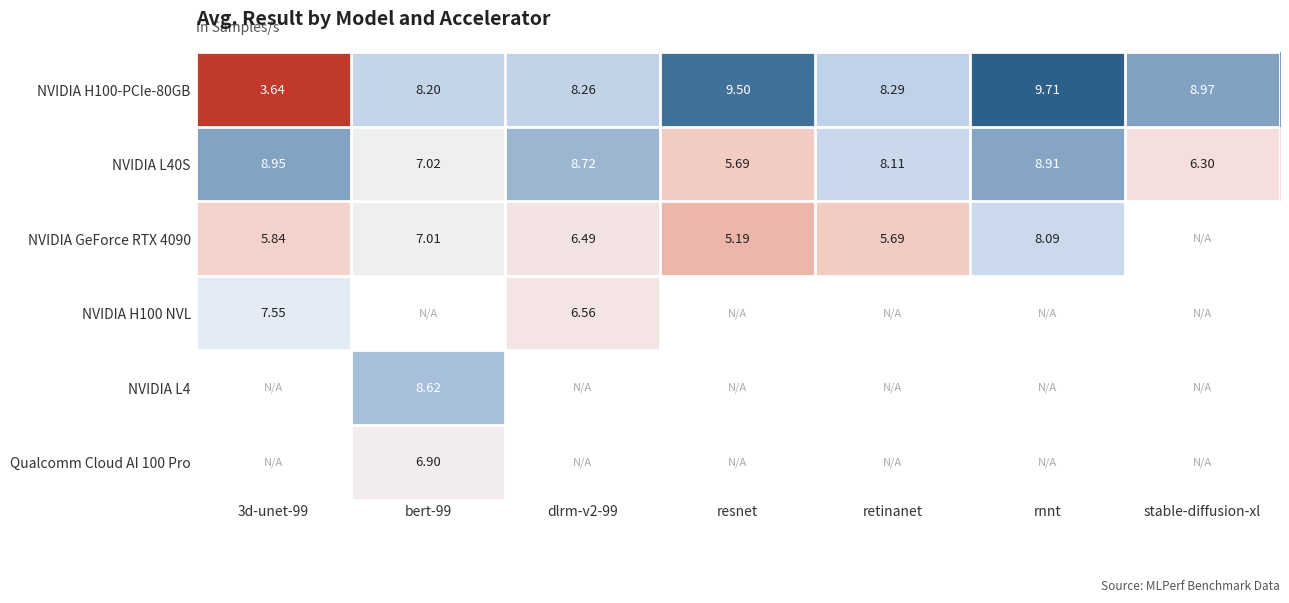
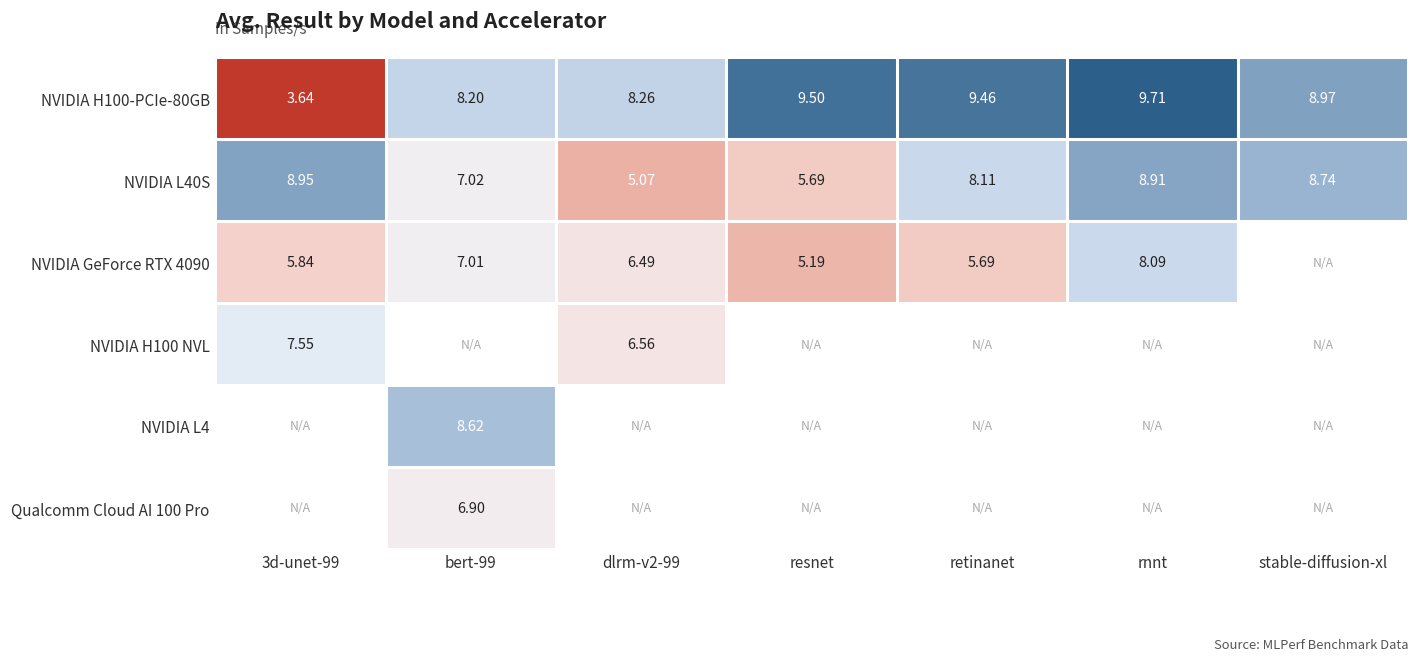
NVIDIA H100-PCIe-80GB, retinanet: 8.29 -> 9.46
NVIDIA L40S, dlrm-v2-99: 8.72 -> 5.07
NVIDIA L40S, stable-diffusion-xl: 6.30 -> 8.74
